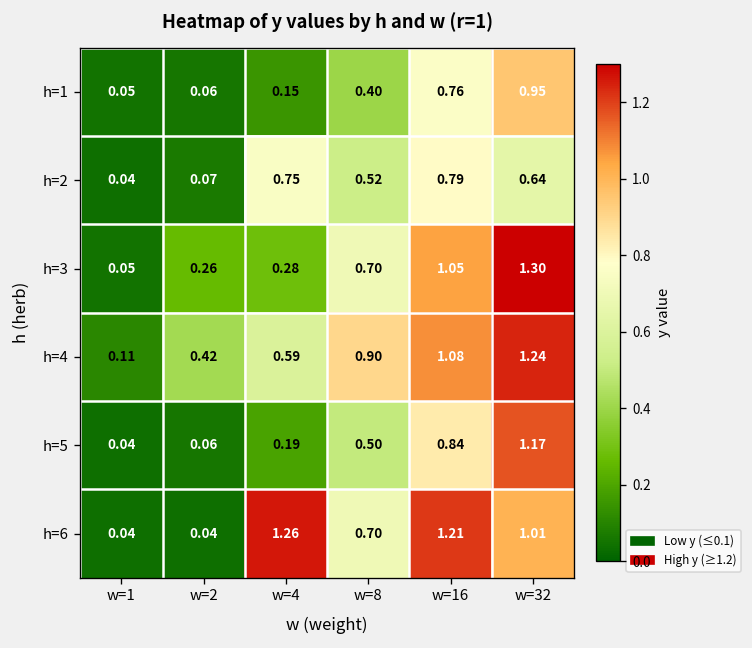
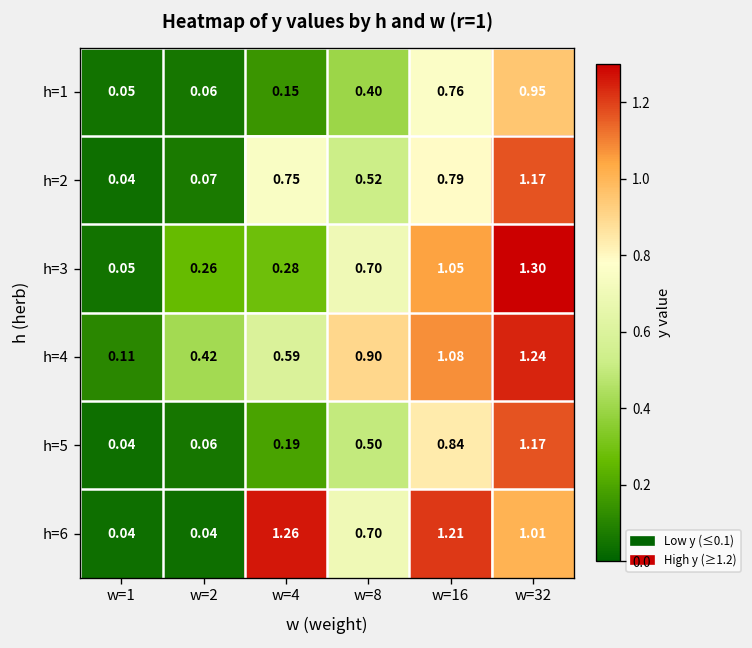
h=2, w=32: 0.64 -> 1.17
